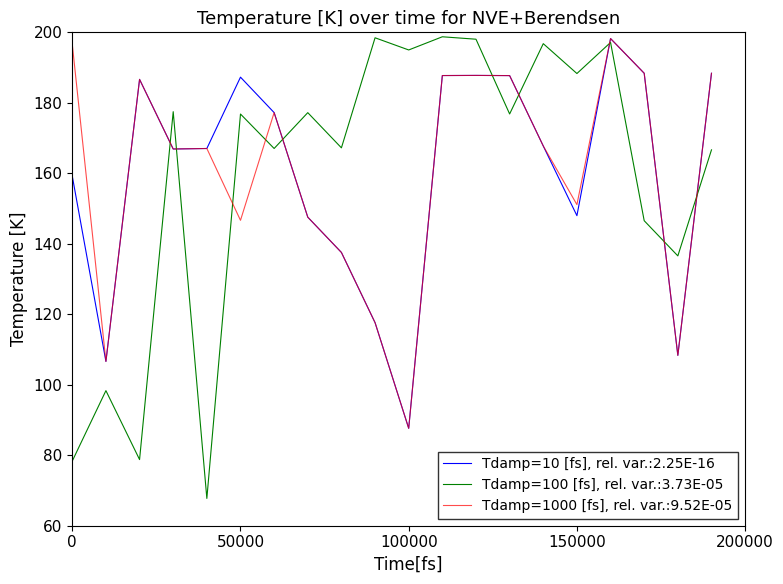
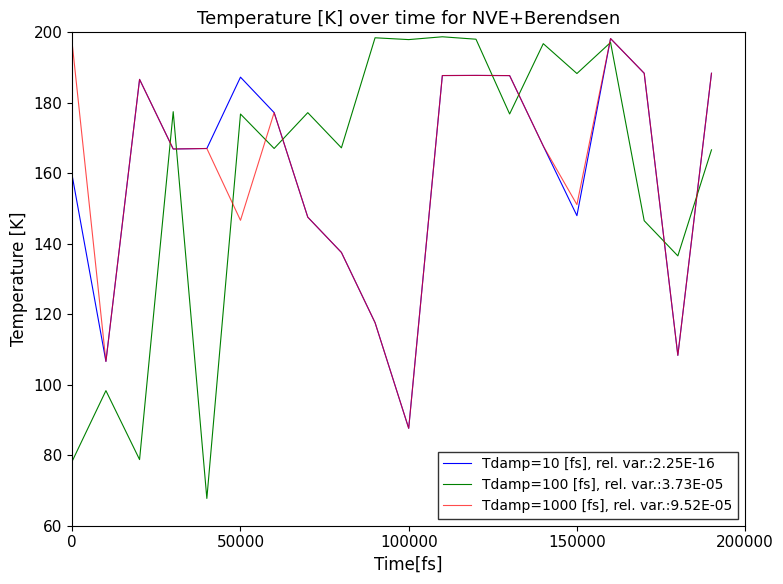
Tdamp=100 [fs], rel. var.:3.73E-05, 100000: 195 -> 198
